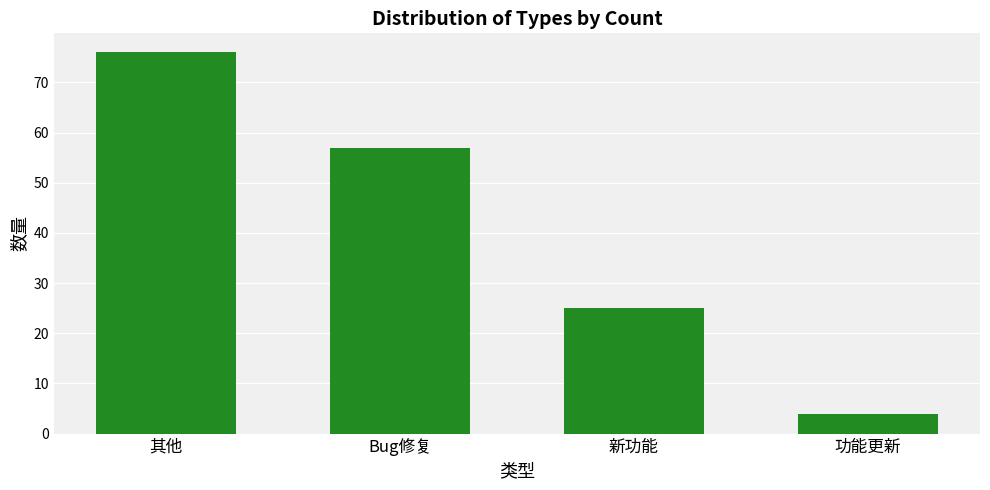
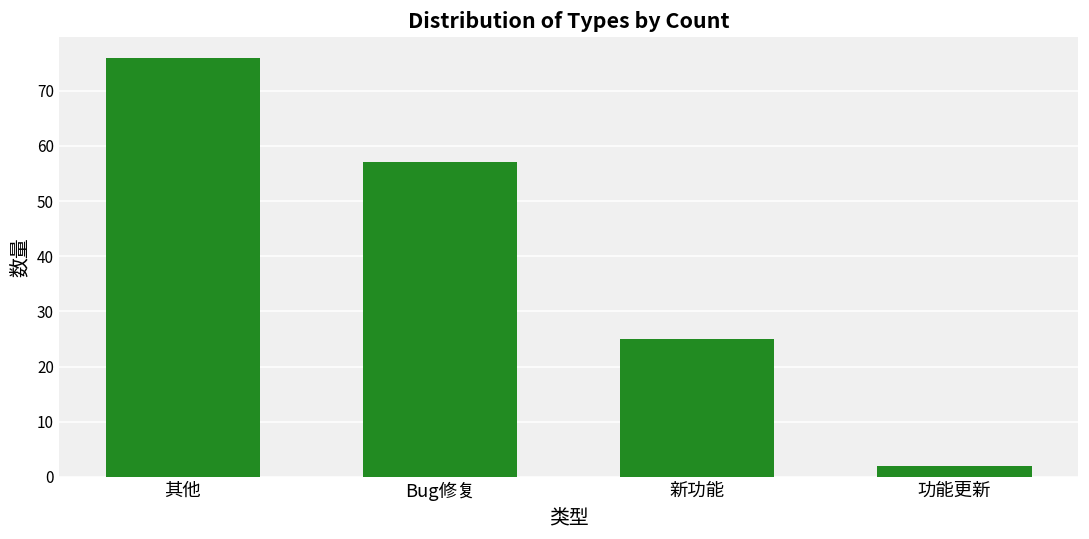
功能更新: 4 -> 2
